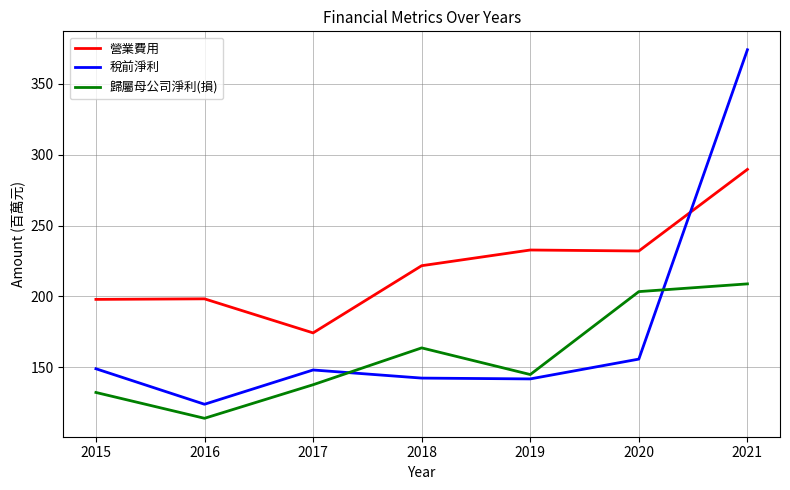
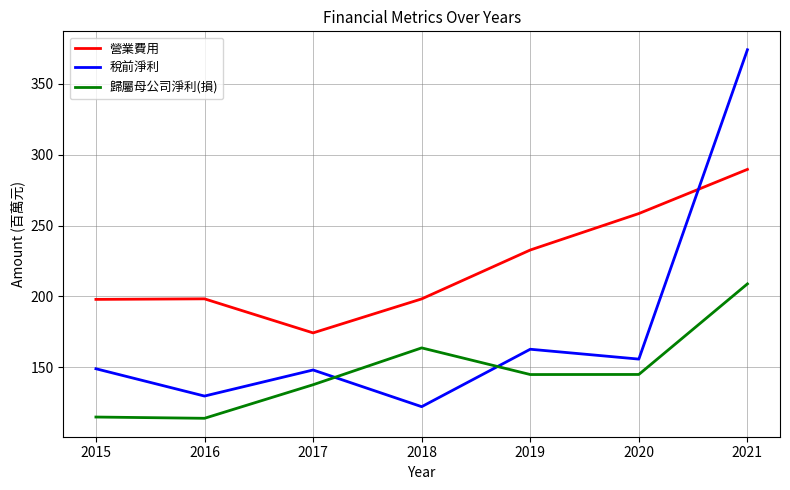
歸屬母公司淨利(損), 2015: 132 -> 115
稅前淨利, 2016: 124 -> 130
營業費用, 2018: 222 -> 198
稅前淨利, 2018: 142 -> 122
稅前淨利, 2019: 142 -> 163
營業費用, 2020: 232 -> 259
歸屬母公司淨利(損), 2020: 203 -> 145
